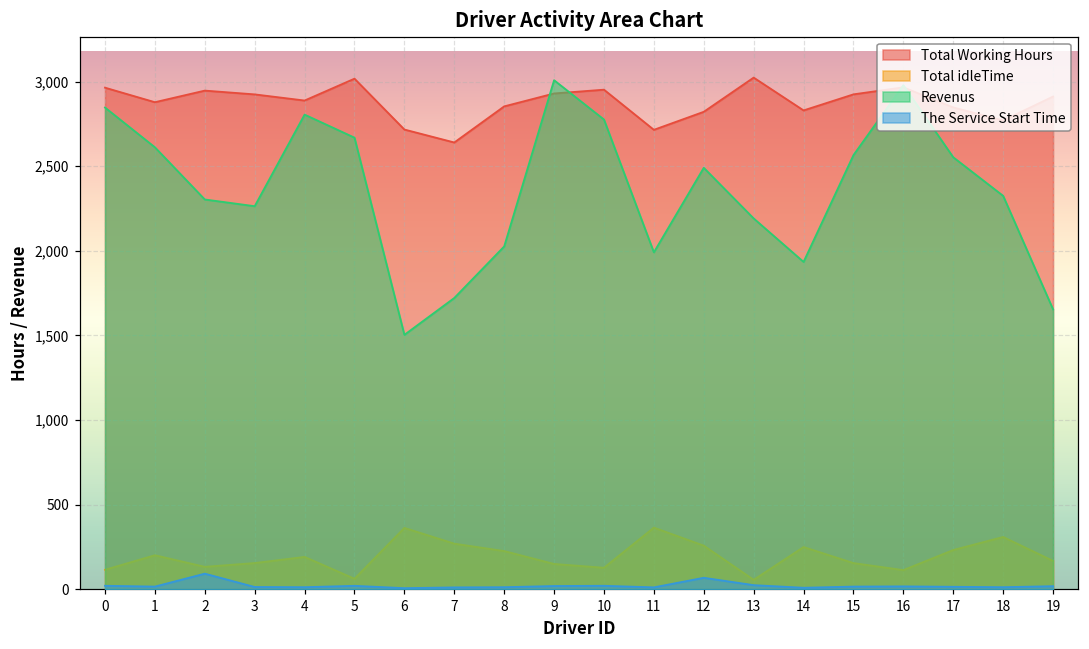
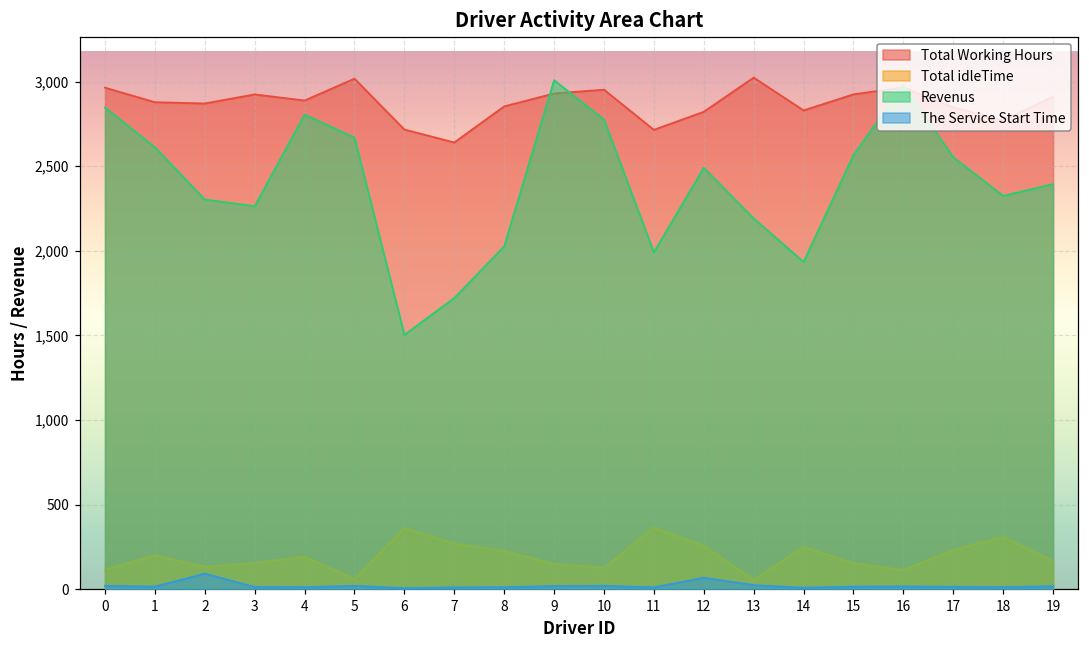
Total Working Hours, 2: 2,950 -> 2,870
Revenus, 19: 1,650 -> 2,390
